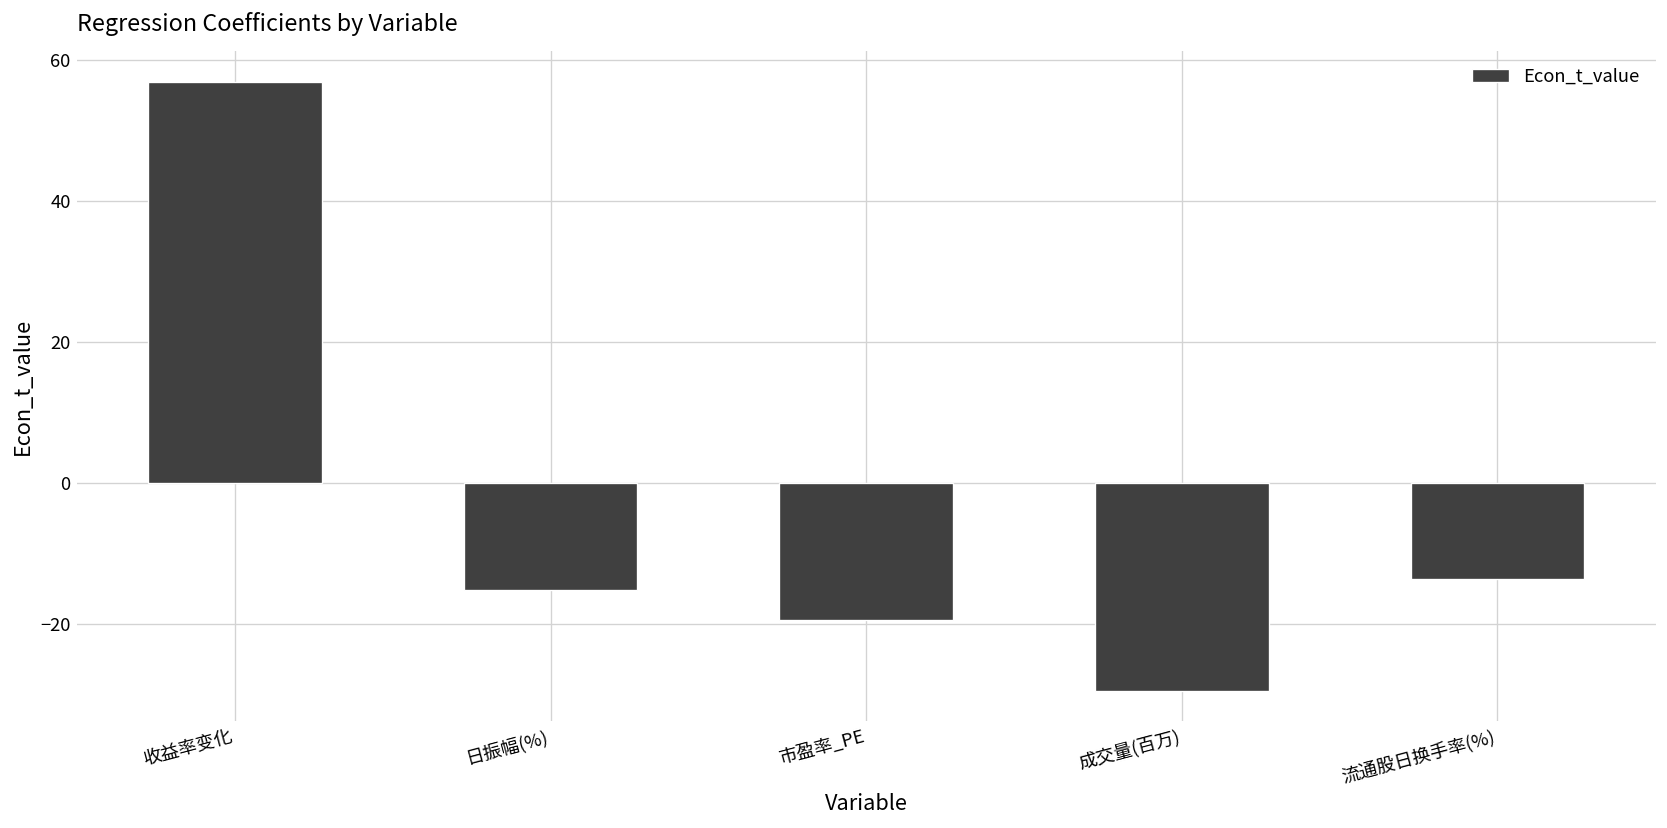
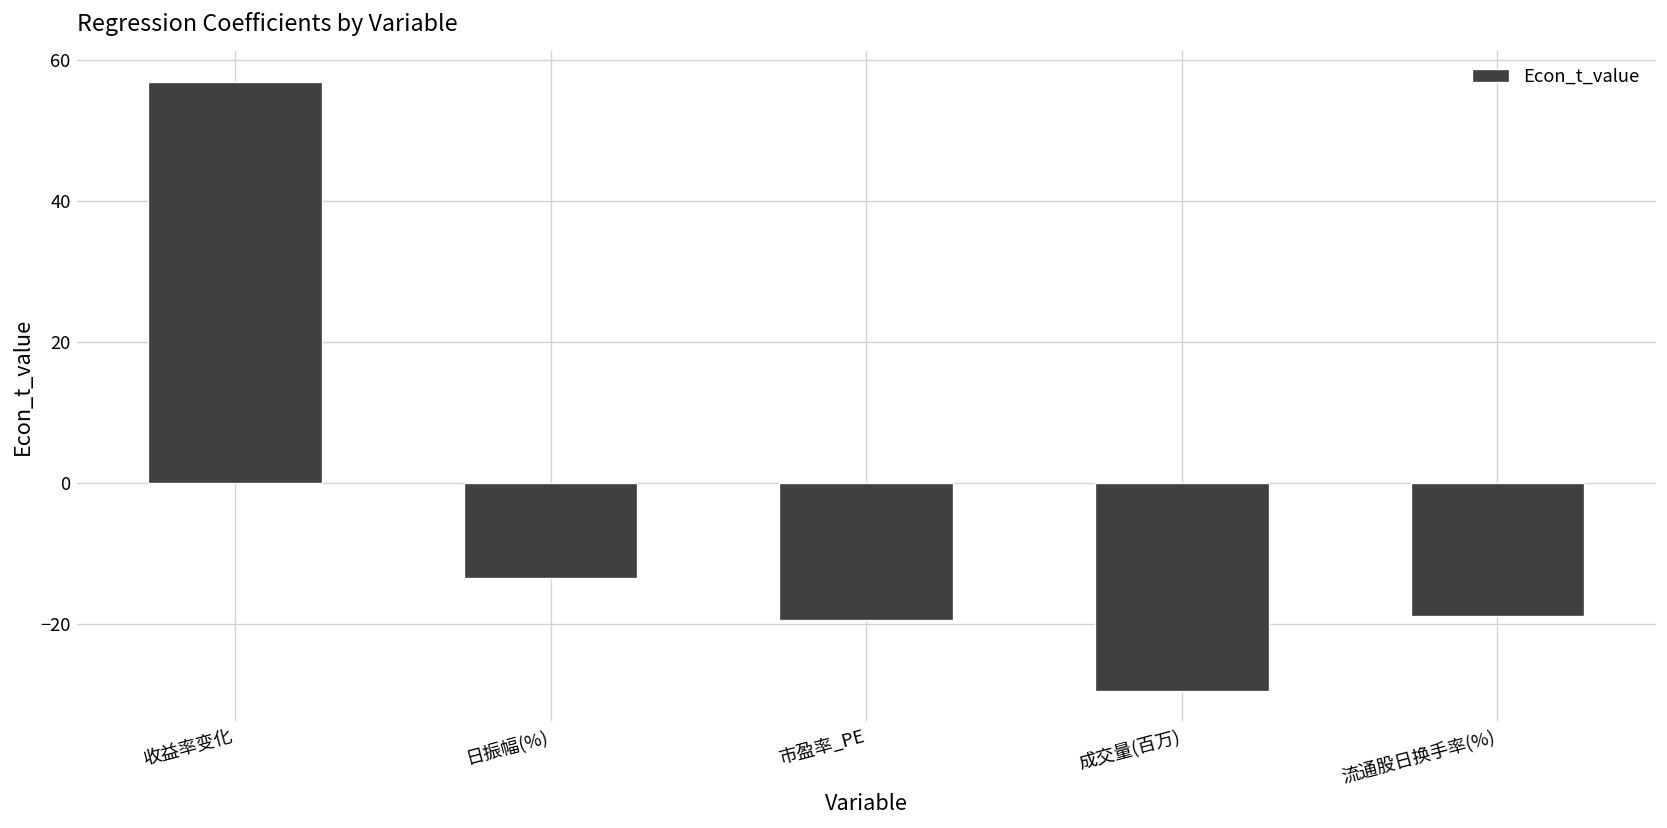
日振幅(%): -15 -> -13
流通股日换手率(%): -14 -> -19
